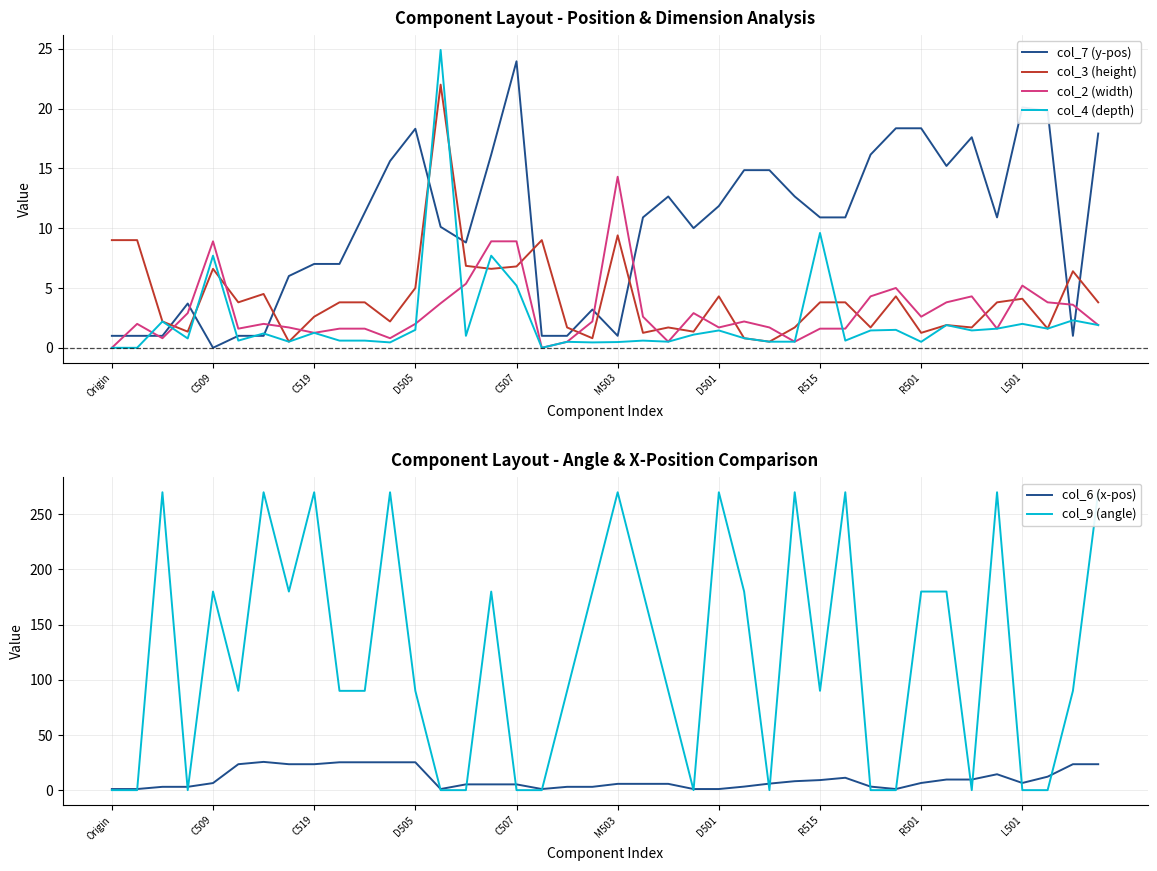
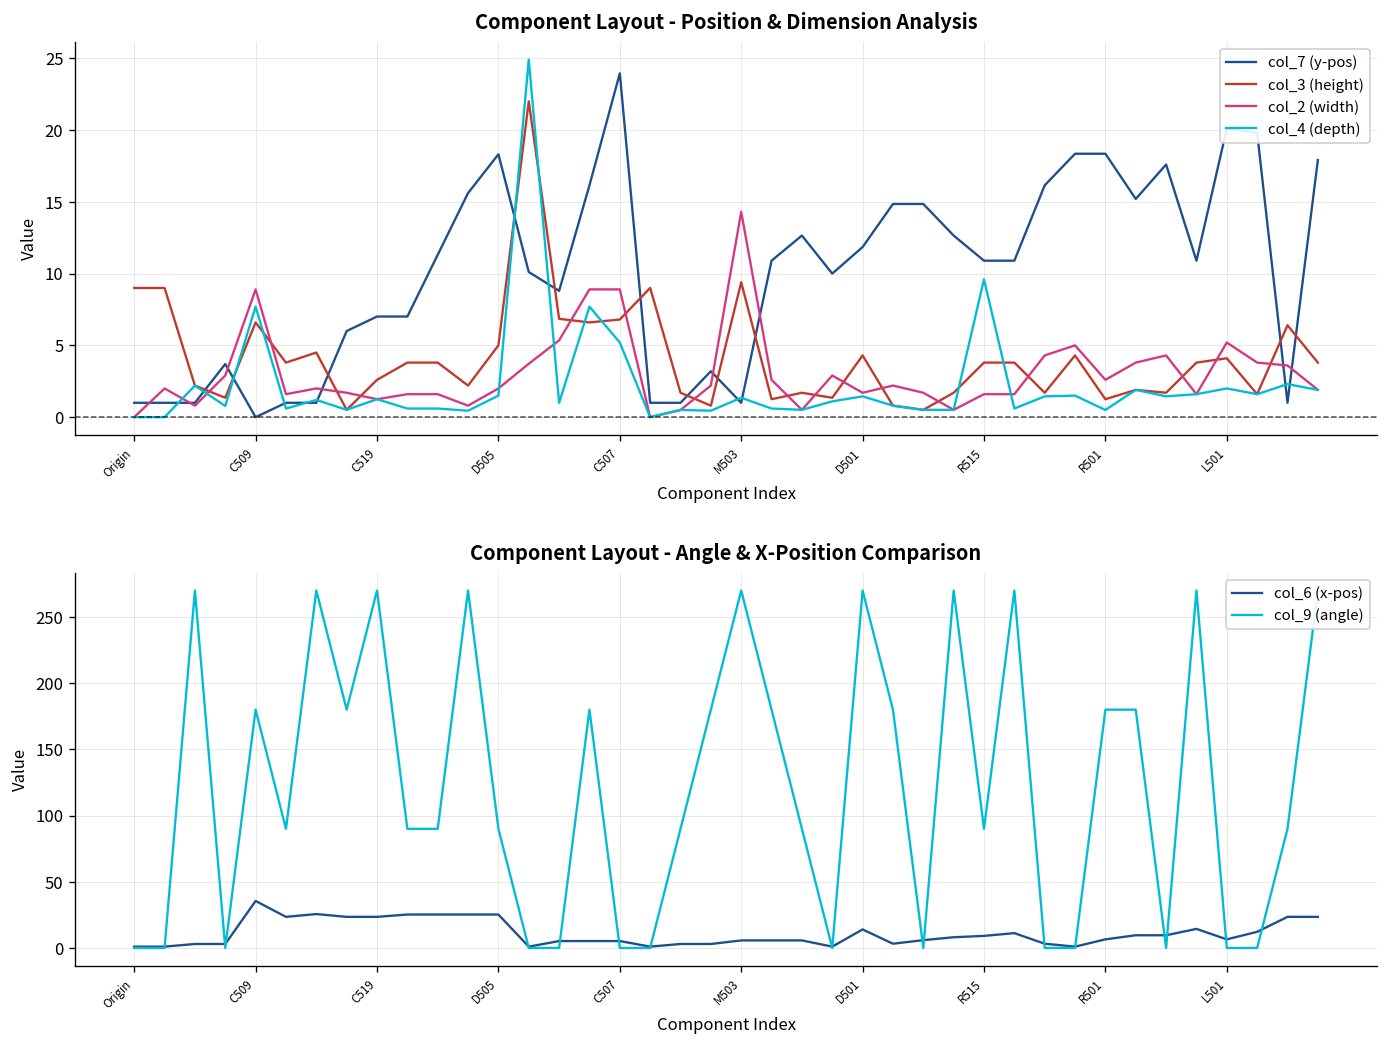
Component Layout - Position & Dimension Analysis, col_4 (depth), M503: 0.5 -> 1.4
Component Layout - Angle & X-Position Comparison, col_6 (x-pos), C509: 6 -> 36
Component Layout - Angle & X-Position Comparison, col_6 (x-pos), D501: 1 -> 14
